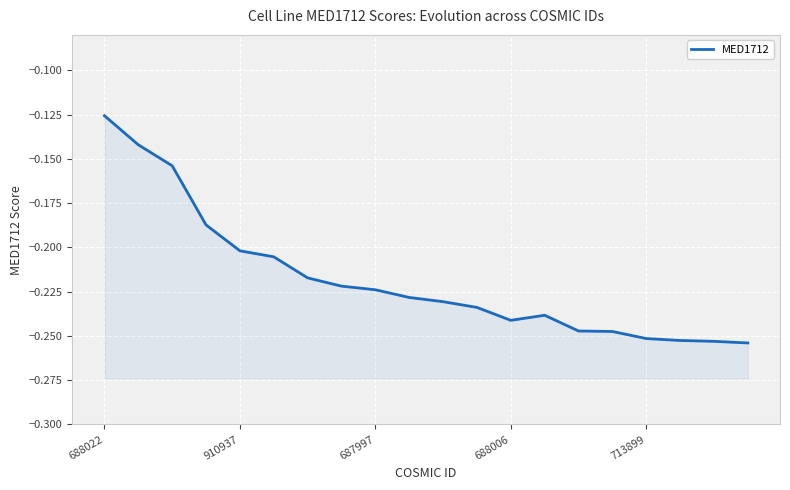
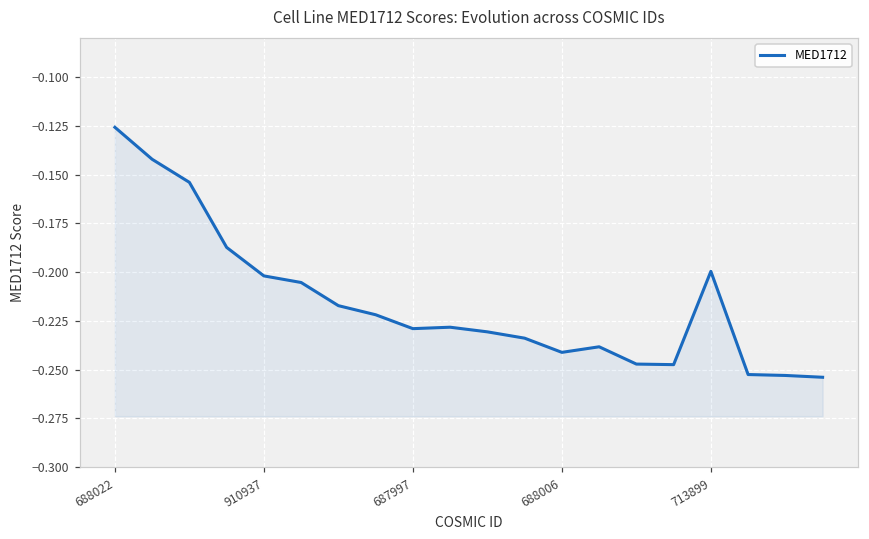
687997: -0.224 -> -0.229
713899: -0.251 -> -0.200
